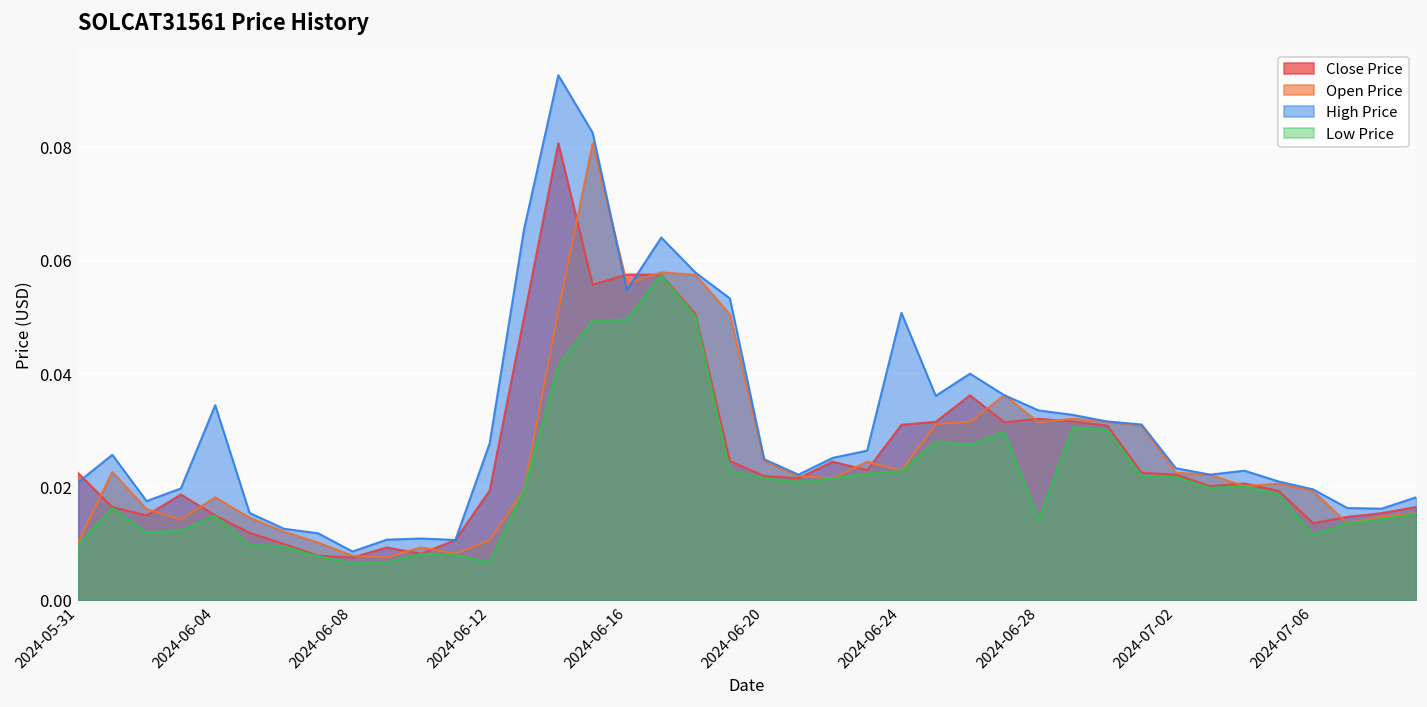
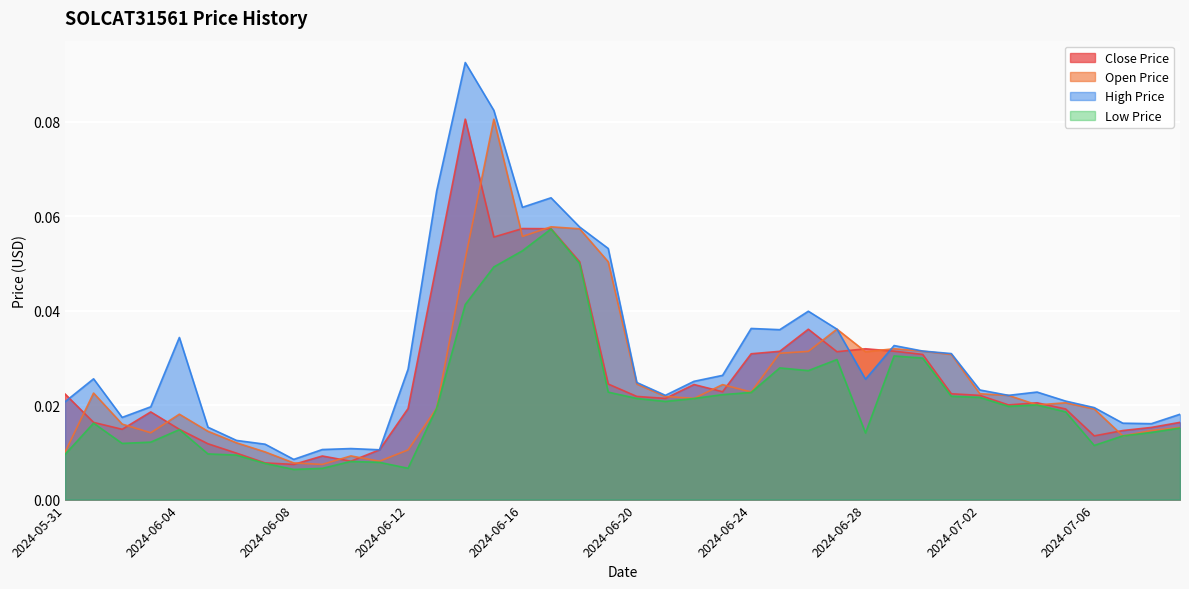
High Price, 2024-06-16: 0.055 -> 0.062
Low Price, 2024-06-16: 0.049 -> 0.053
High Price, 2024-06-24: 0.051 -> 0.036
High Price, 2024-06-28: 0.033 -> 0.026
